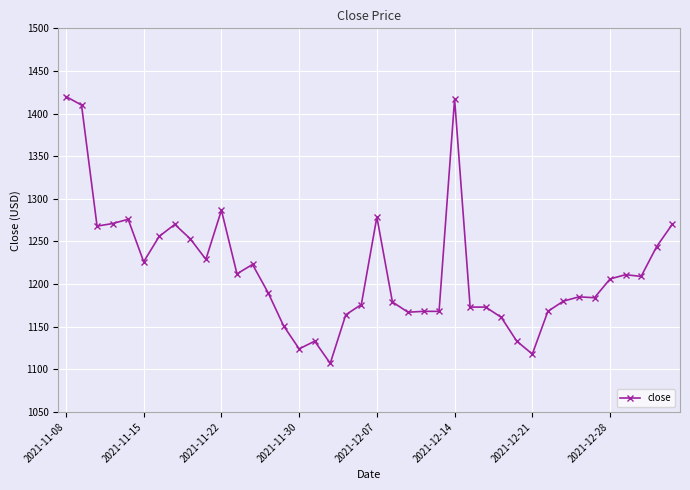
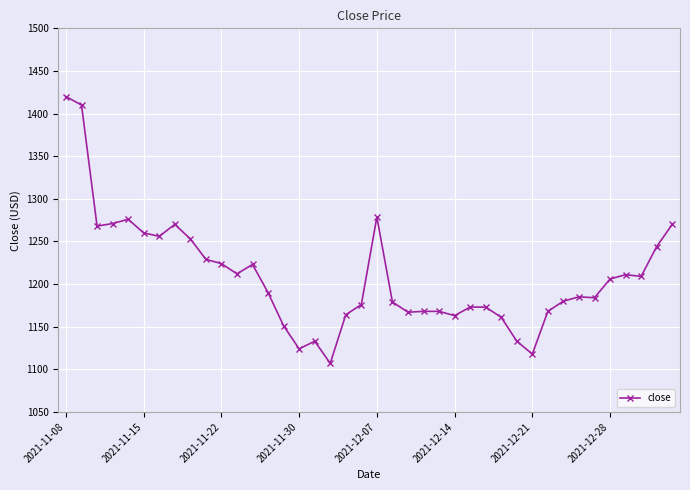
2021-11-15: 1230 -> 1260
2021-11-22: 1290 -> 1220
2021-12-14: 1420 -> 1160
